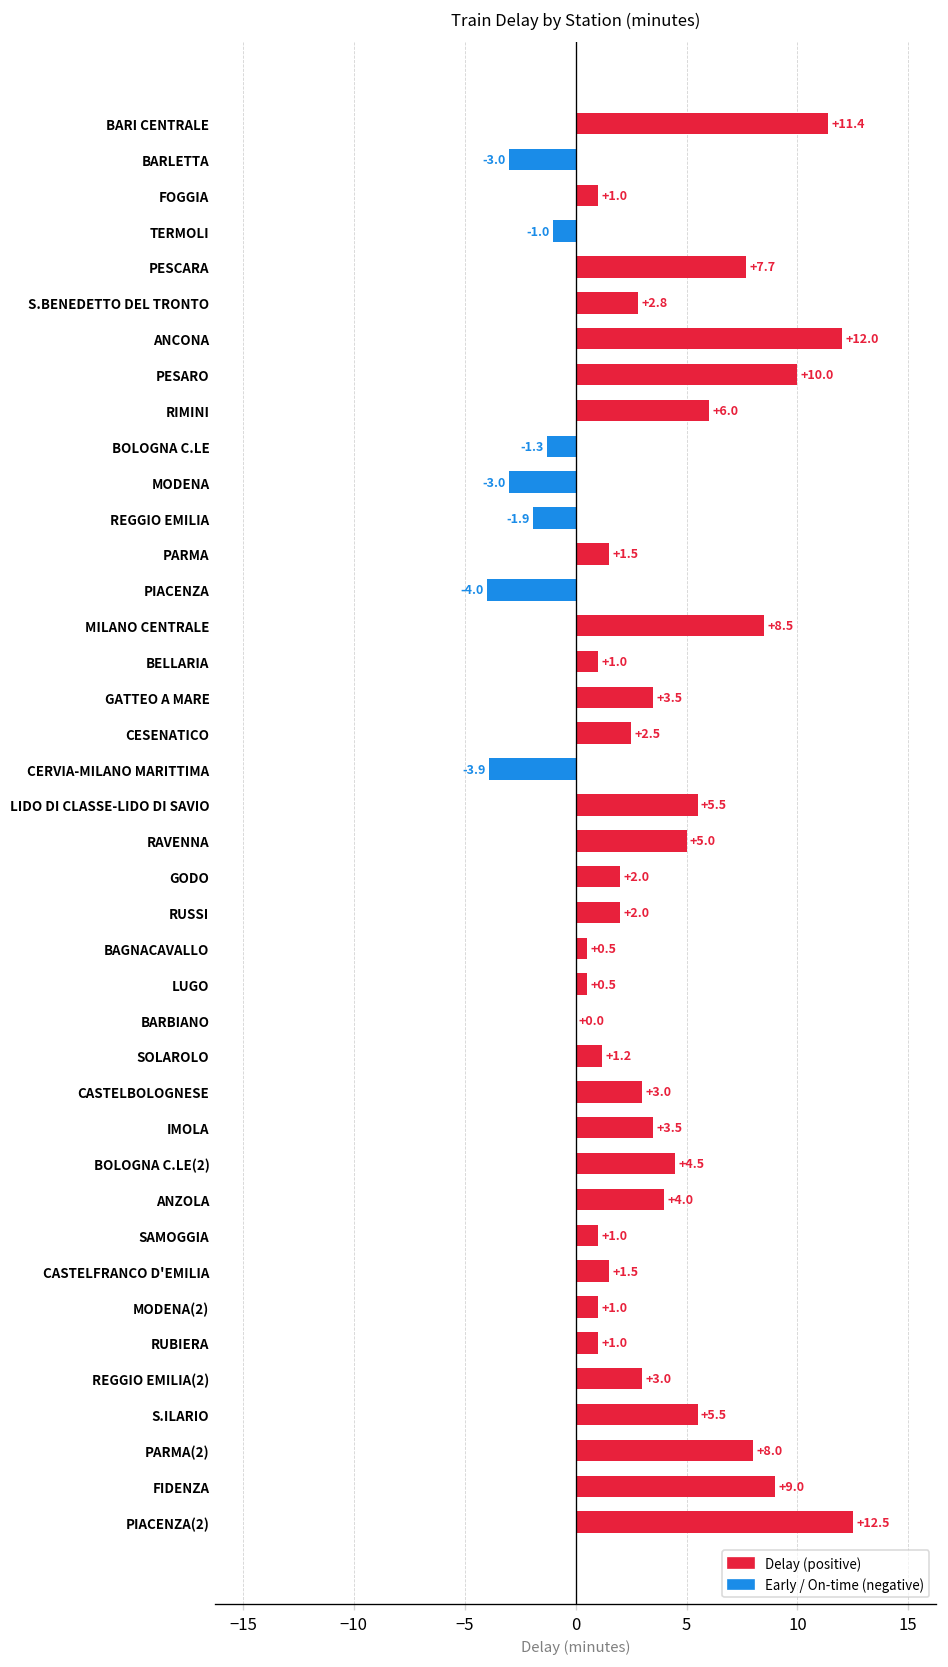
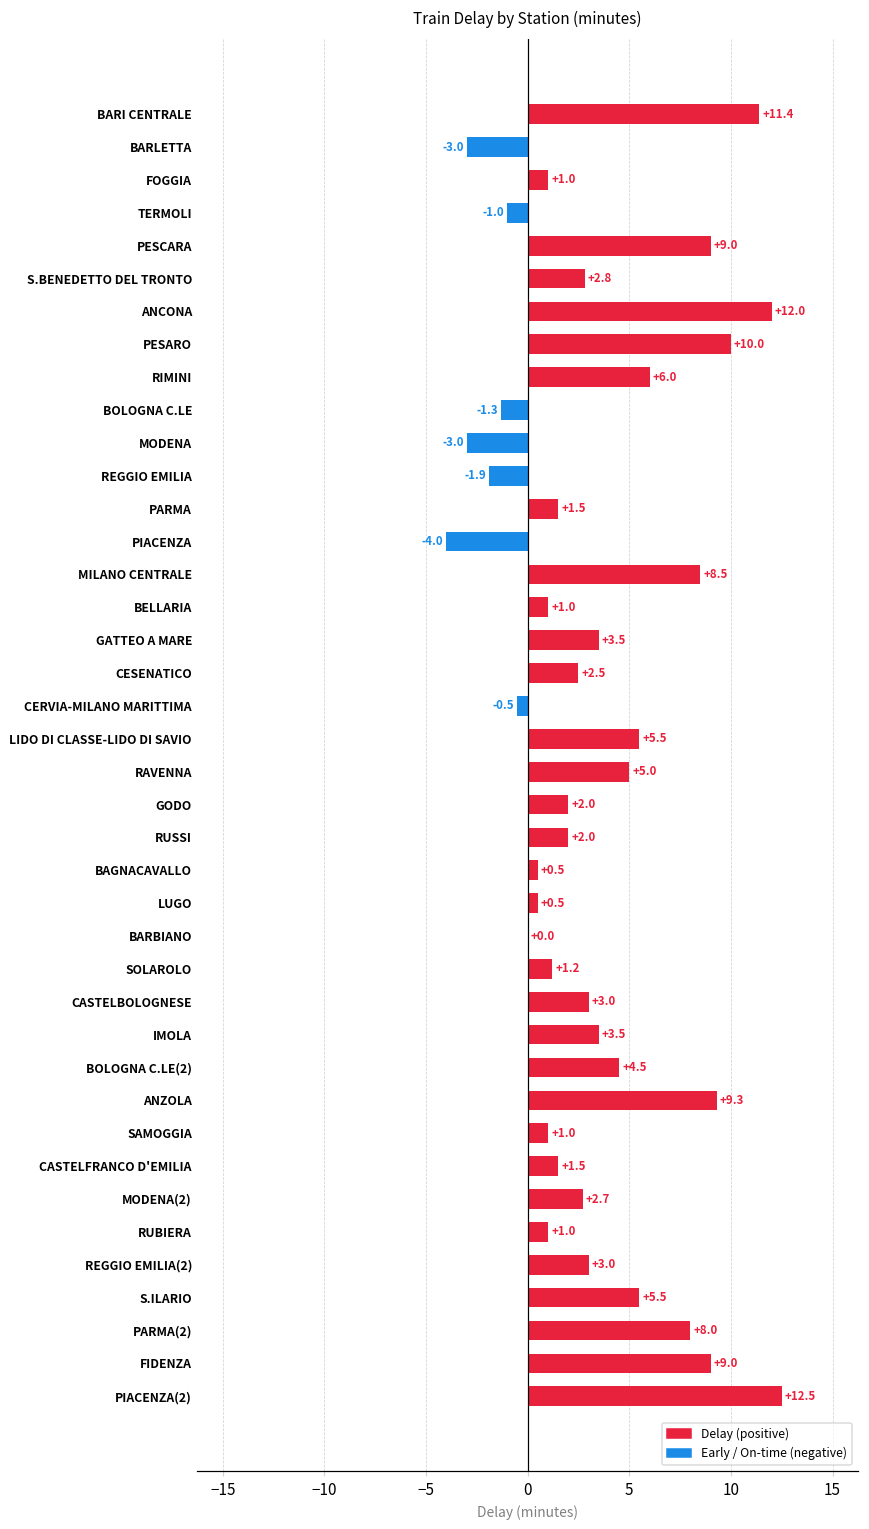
PESCARA: +7.7 -> +9.0
CERVIA-MILANO MARITTIMA: -3.9 -> -0.5
ANZOLA: +4.0 -> +9.3
MODENA(2): +1.0 -> +2.7
